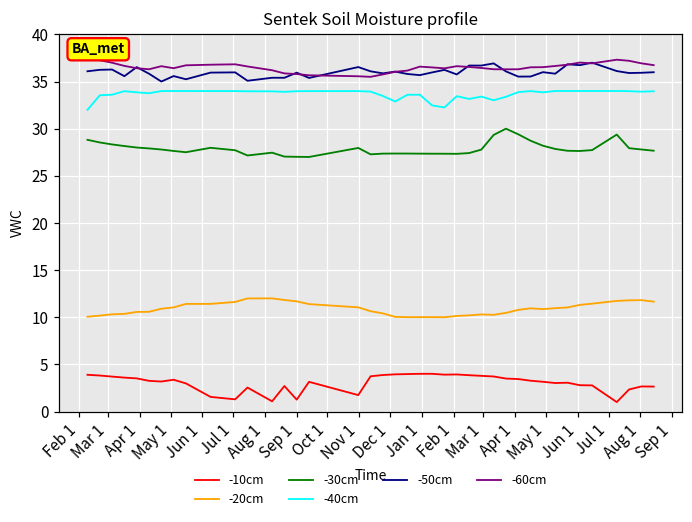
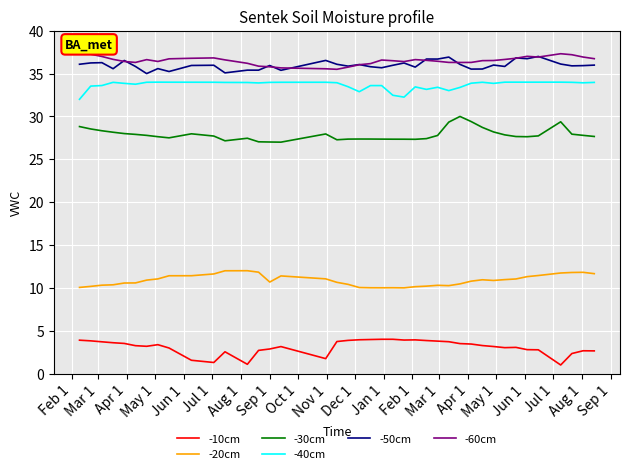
-10cm, Sep 1: 1 -> 3
-20cm, Sep 1: 12 -> 11
